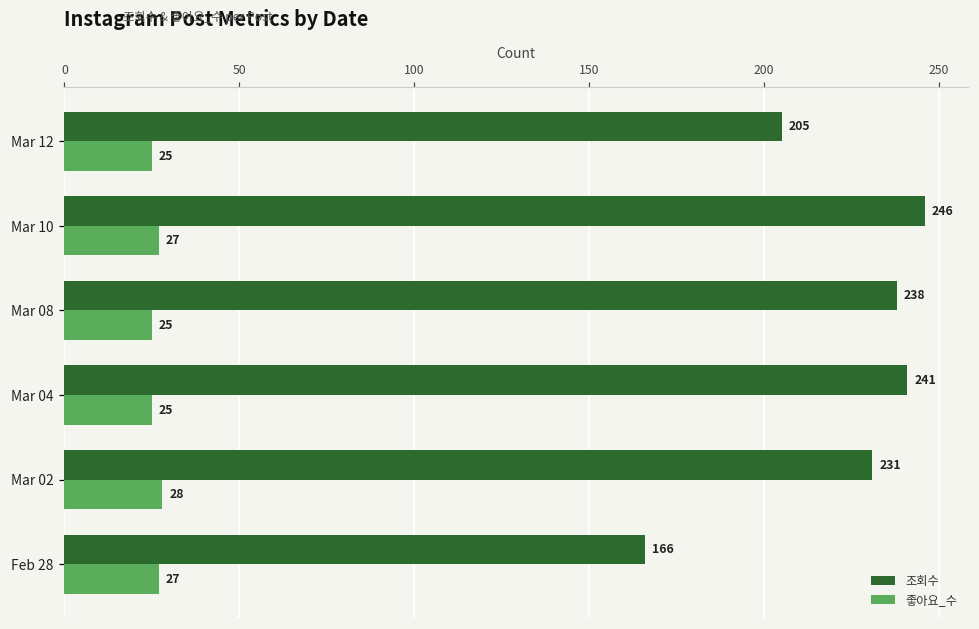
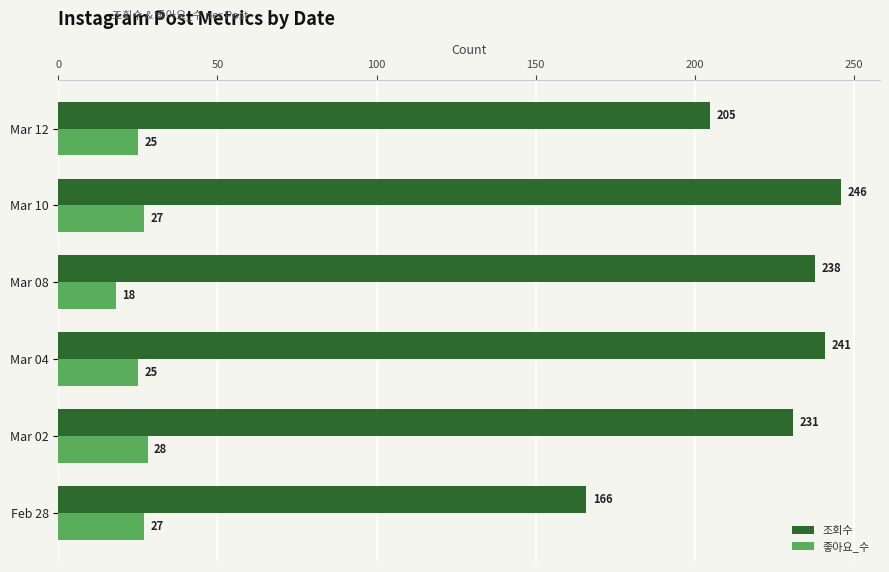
좋아요_수, Mar 08: 25 -> 18
